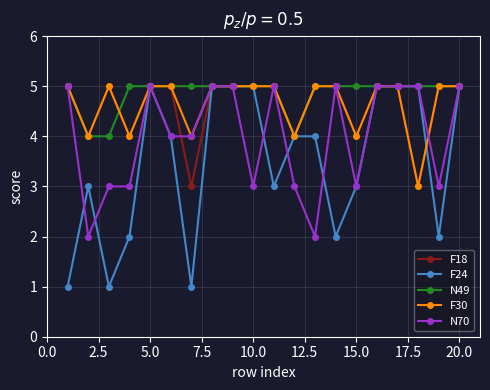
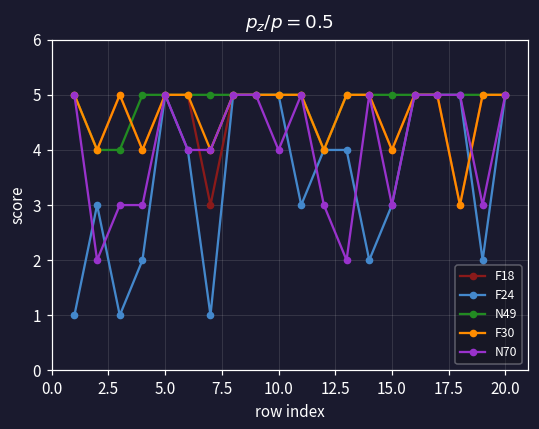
N70, 10.0: 3 -> 4
